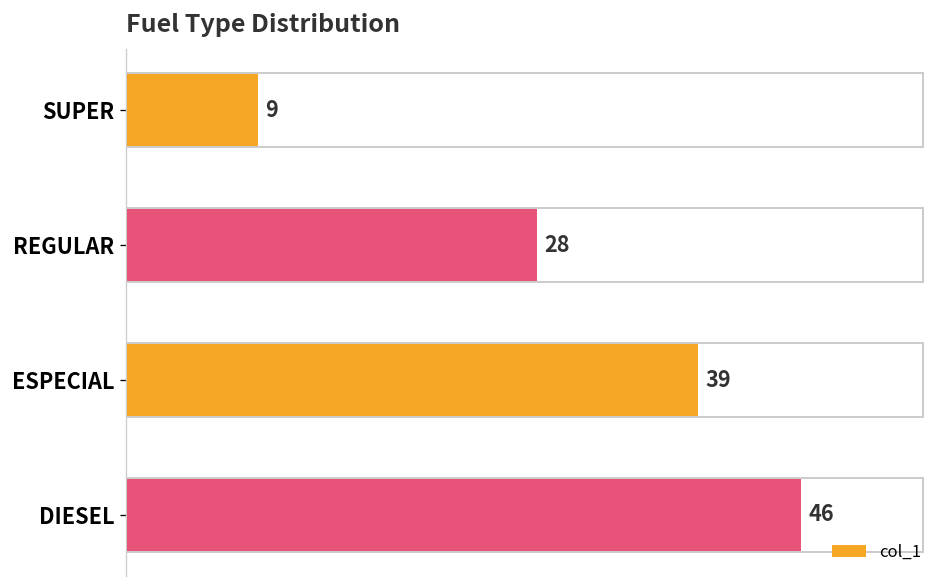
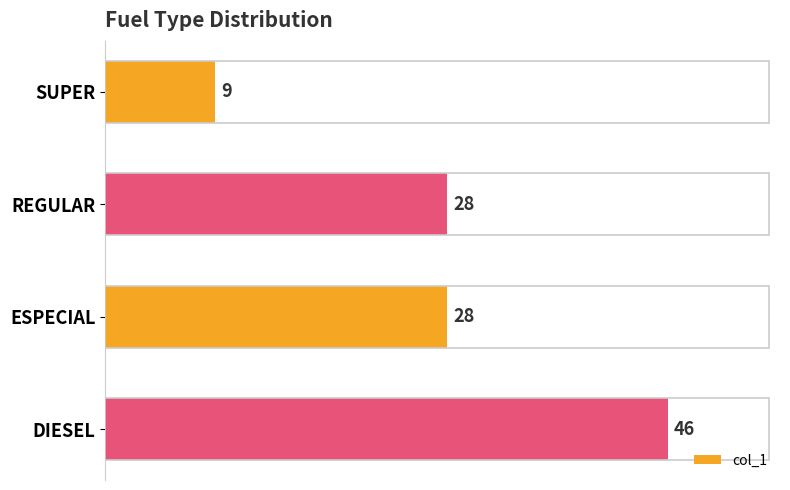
ESPECIAL: 39 -> 28
